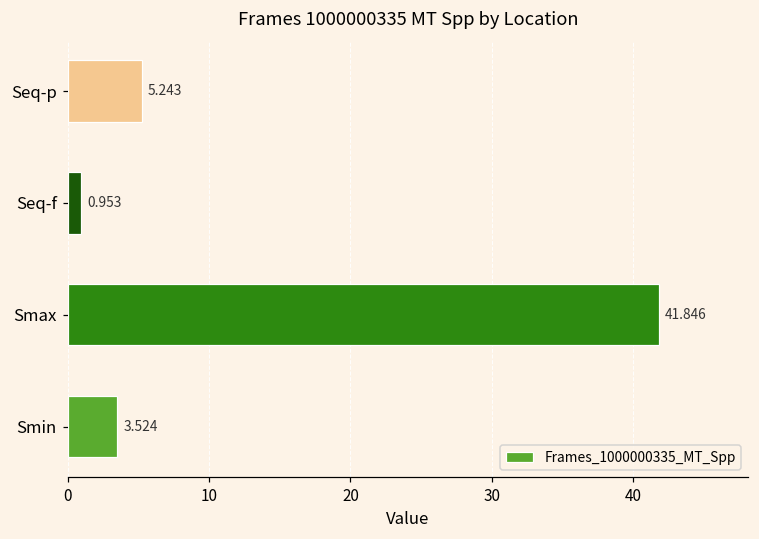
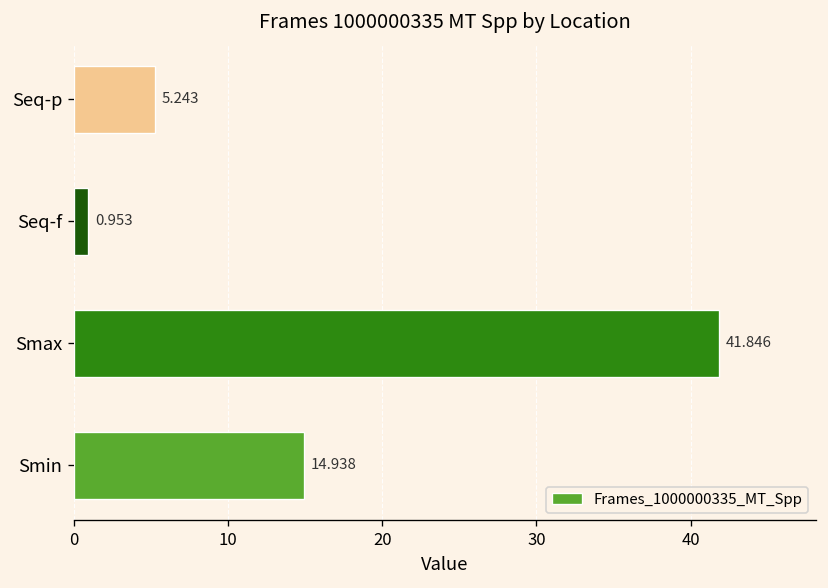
Smin: 3.524 -> 14.938
